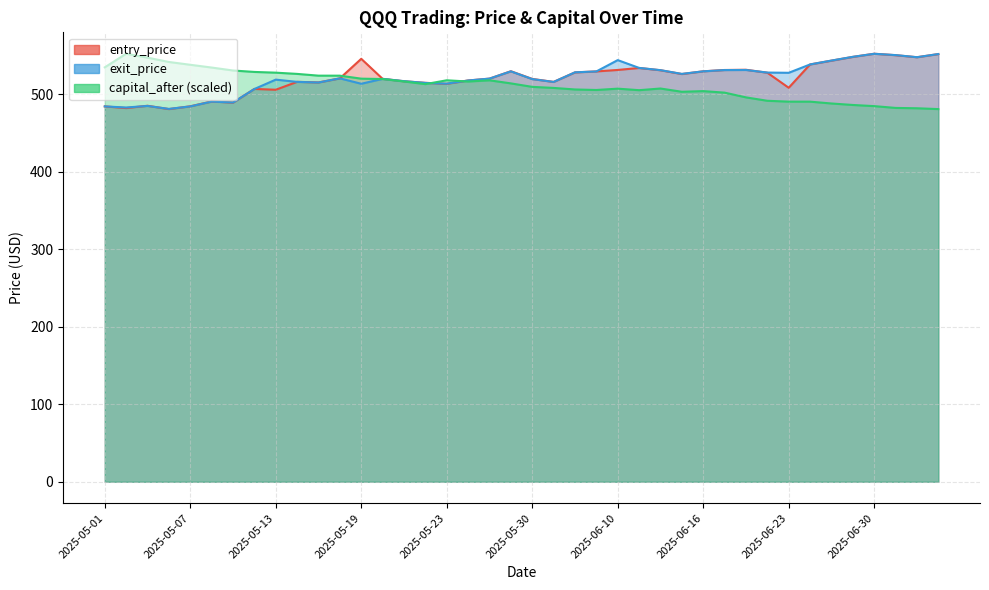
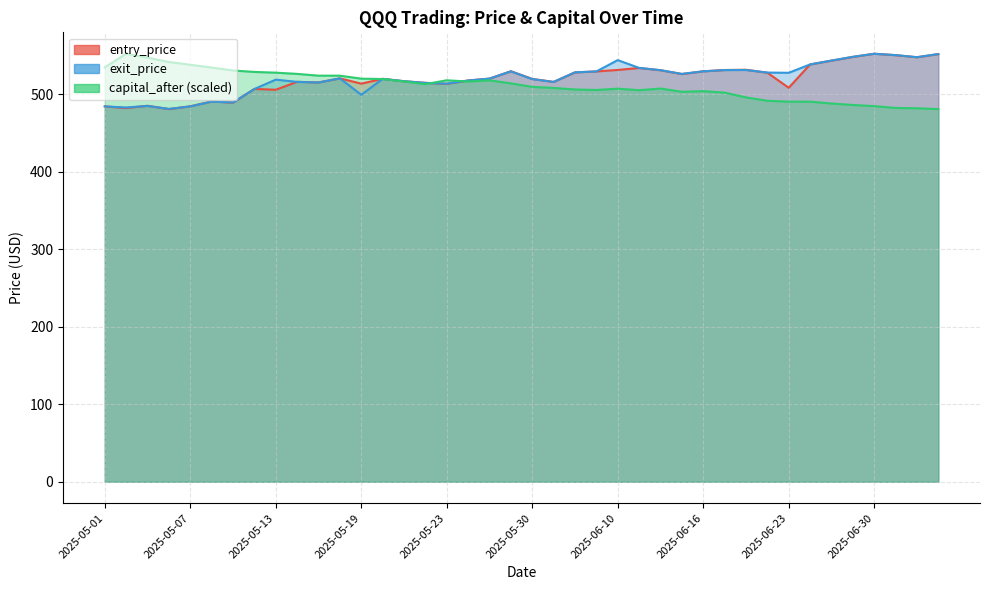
entry_price, 2025-05-19: 550 -> 510
exit_price, 2025-05-19: 510 -> 500
